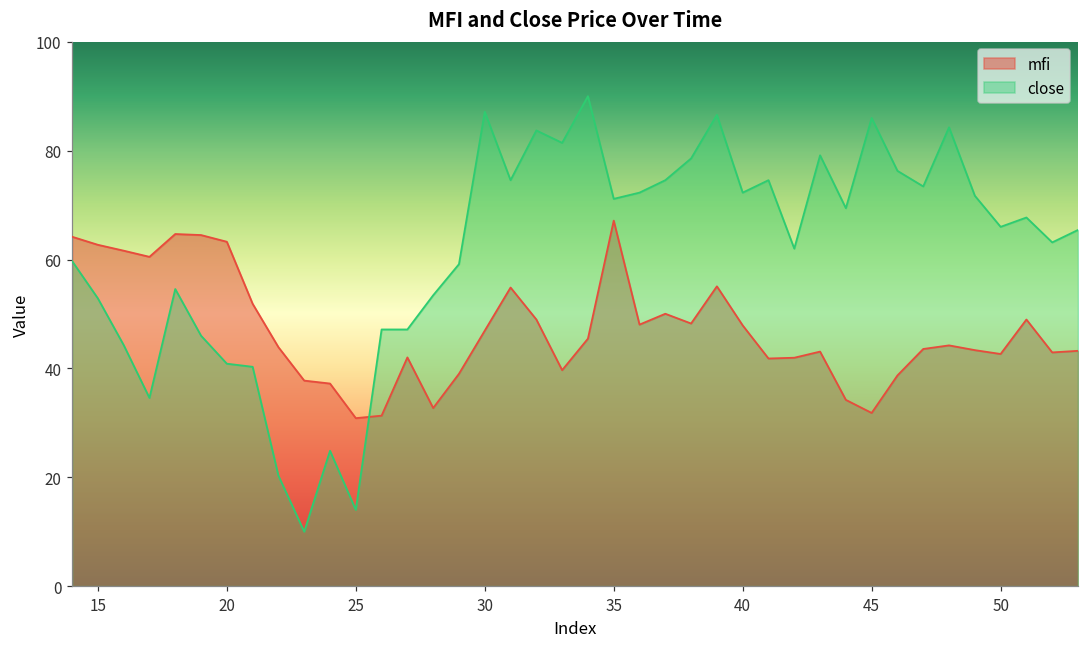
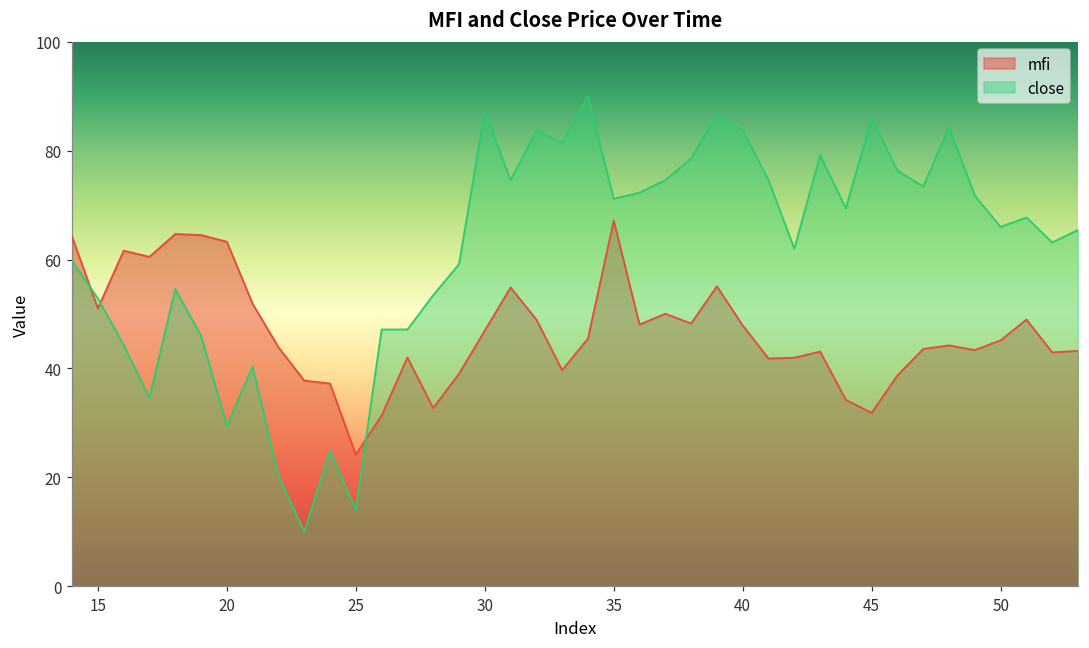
mfi, 15: 63 -> 51
close, 20: 41 -> 29
mfi, 25: 31 -> 24
close, 40: 72 -> 84
mfi, 50: 43 -> 45
